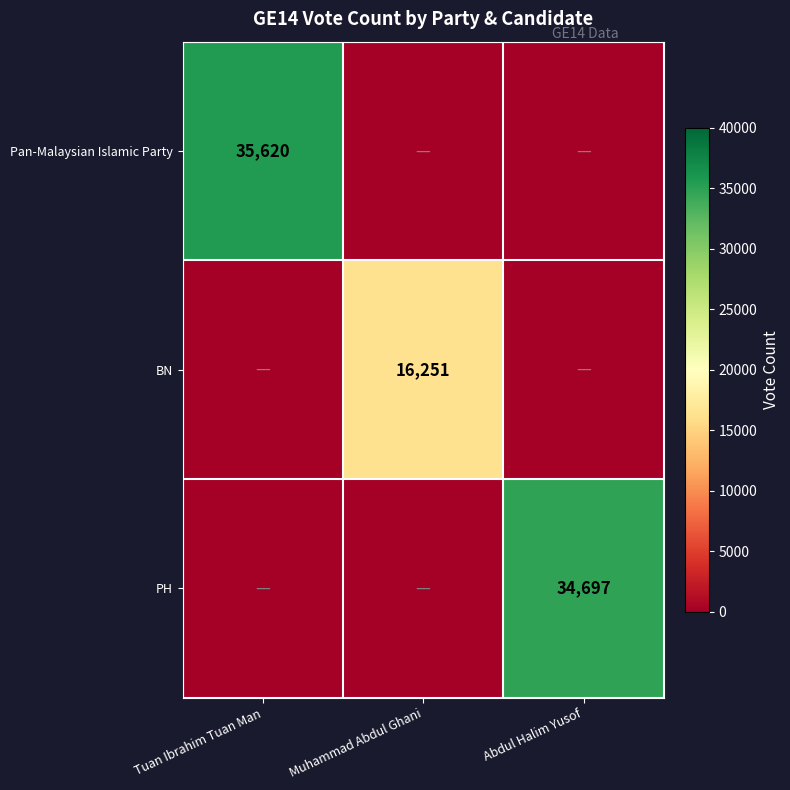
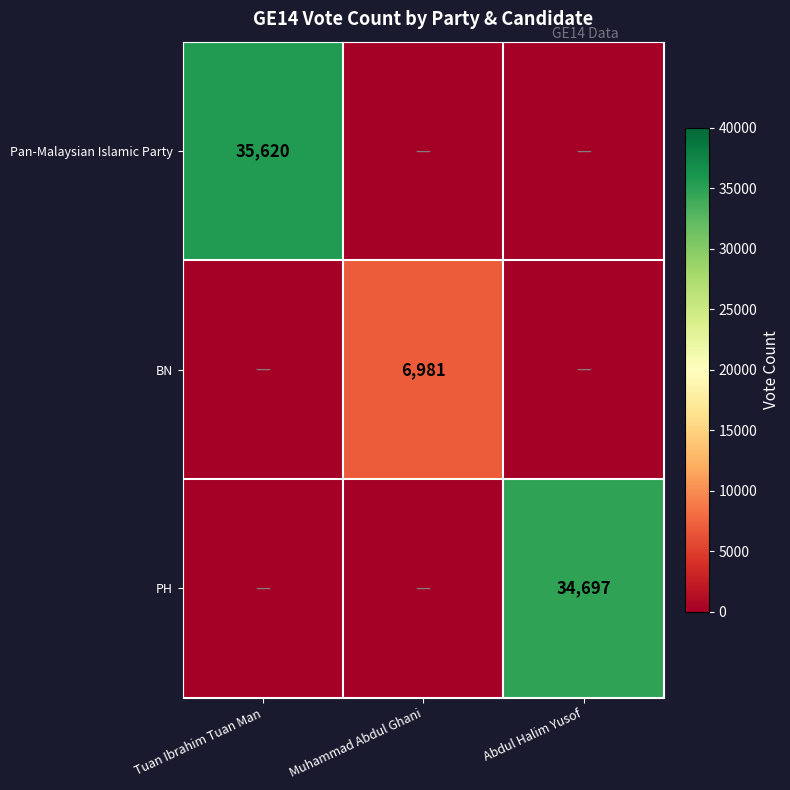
BN, Muhammad Abdul Ghani: 16,251 -> 6,981
